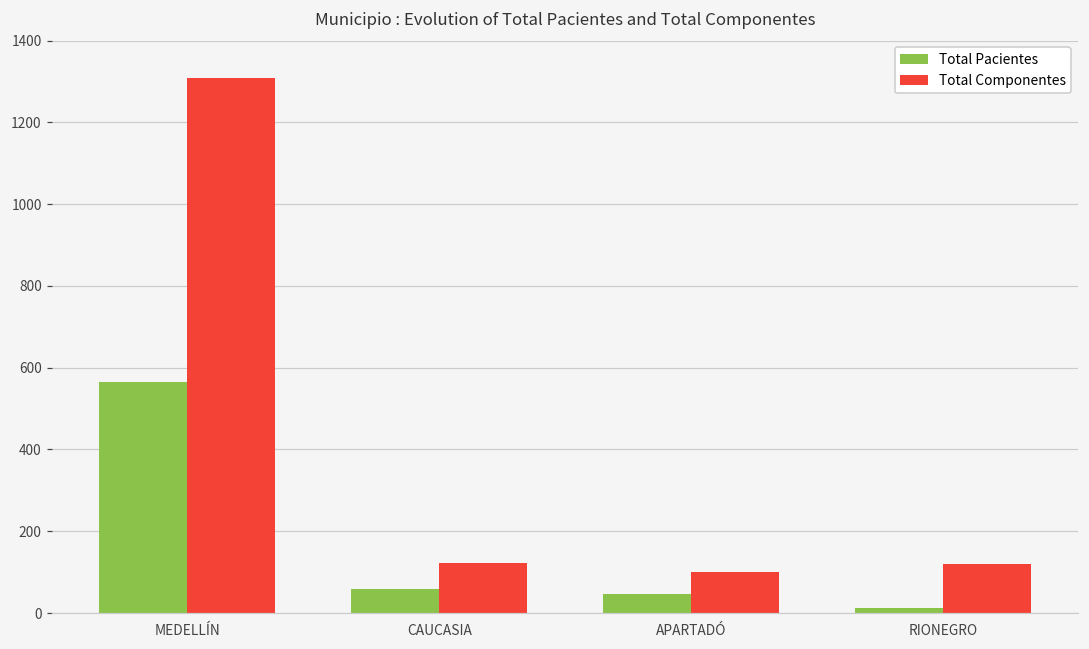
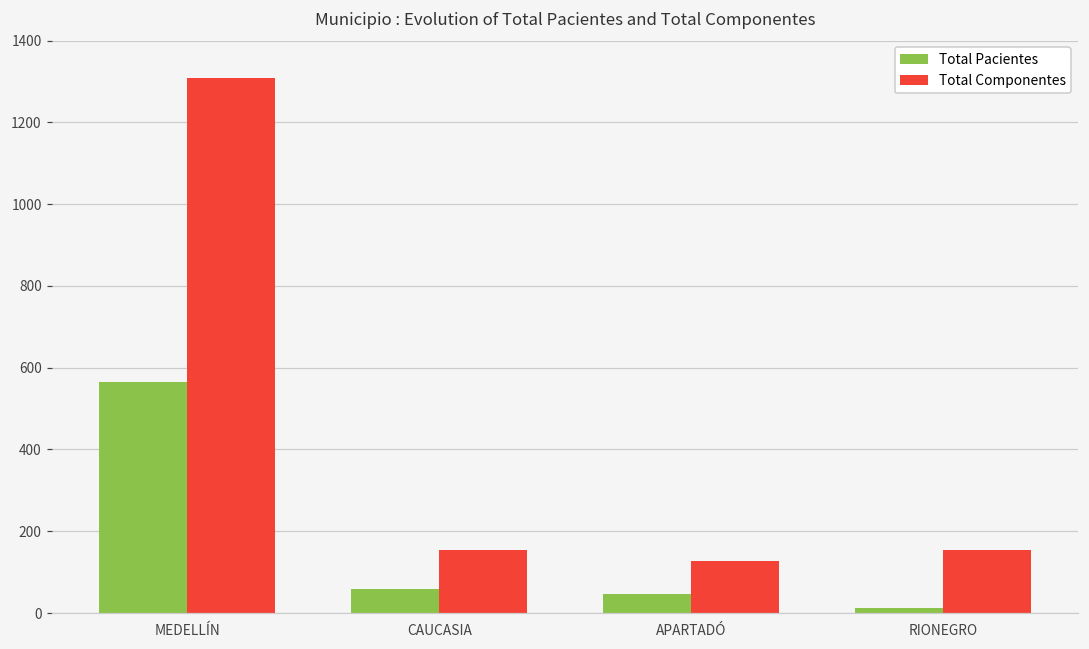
Total Componentes, CAUCASIA: 120 -> 160
Total Componentes, APARTADÓ: 100 -> 130
Total Componentes, RIONEGRO: 120 -> 160
